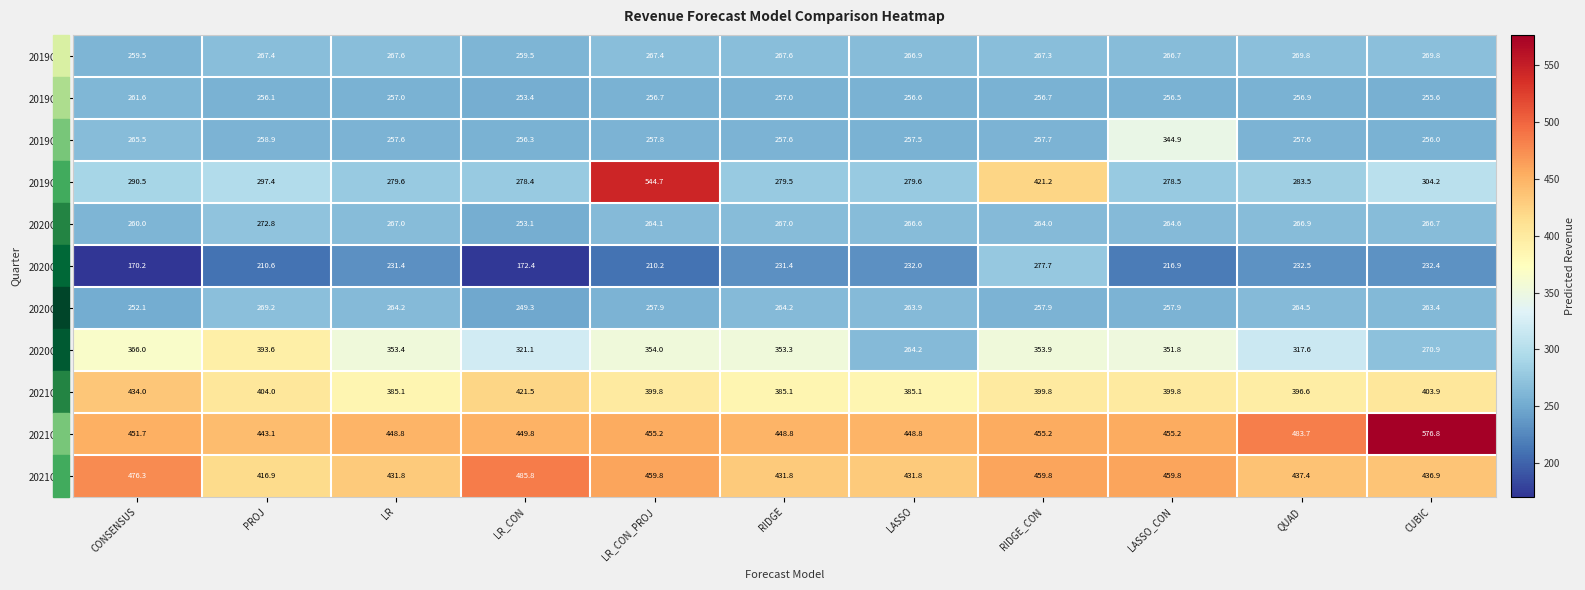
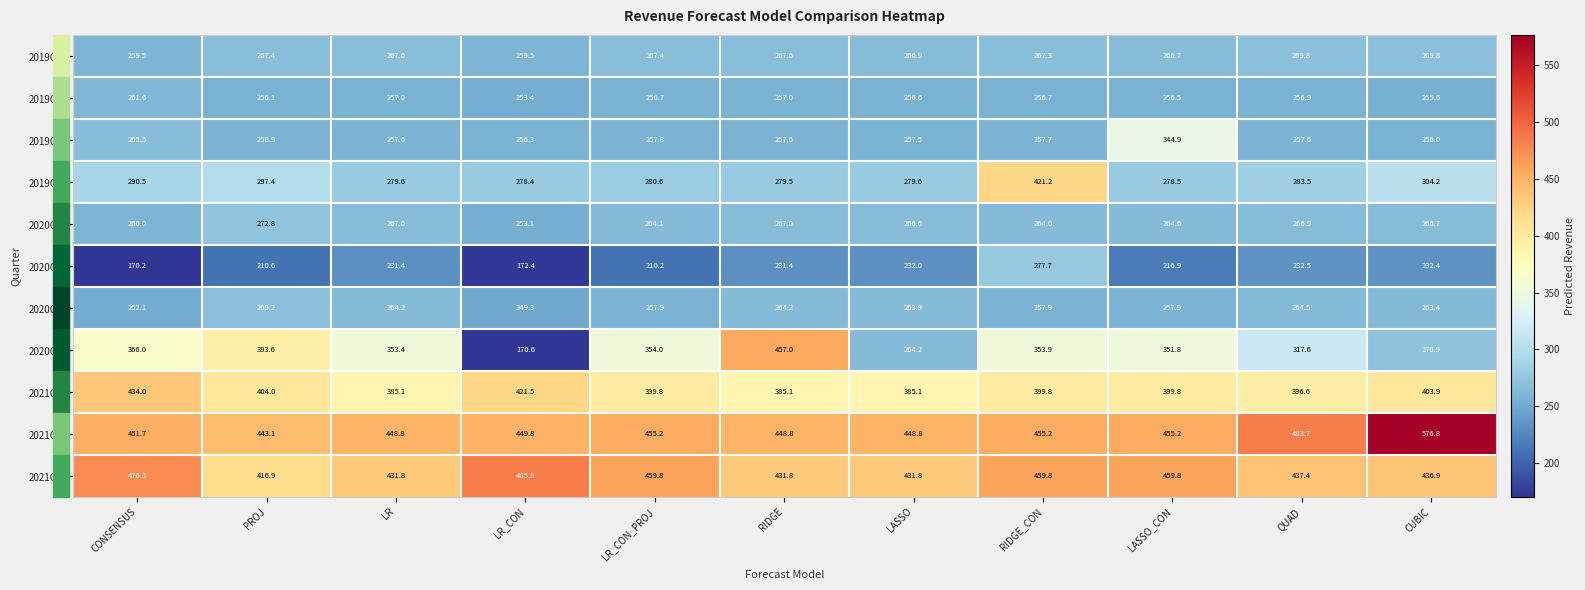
2019Q4, LR_CON_PROJ: 544.7 -> 280.6
2020Q4, LR_CON: 321.1 -> 170.6
2020Q4, RIDGE: 353.3 -> 457.0
